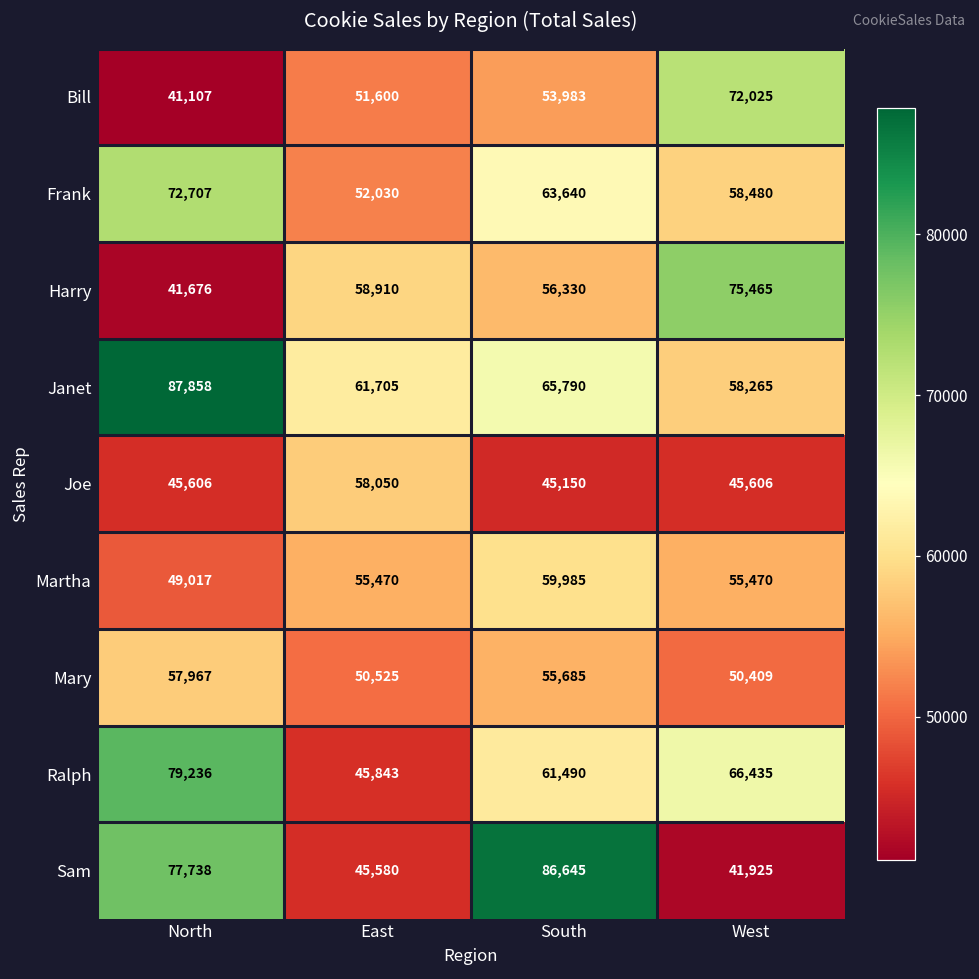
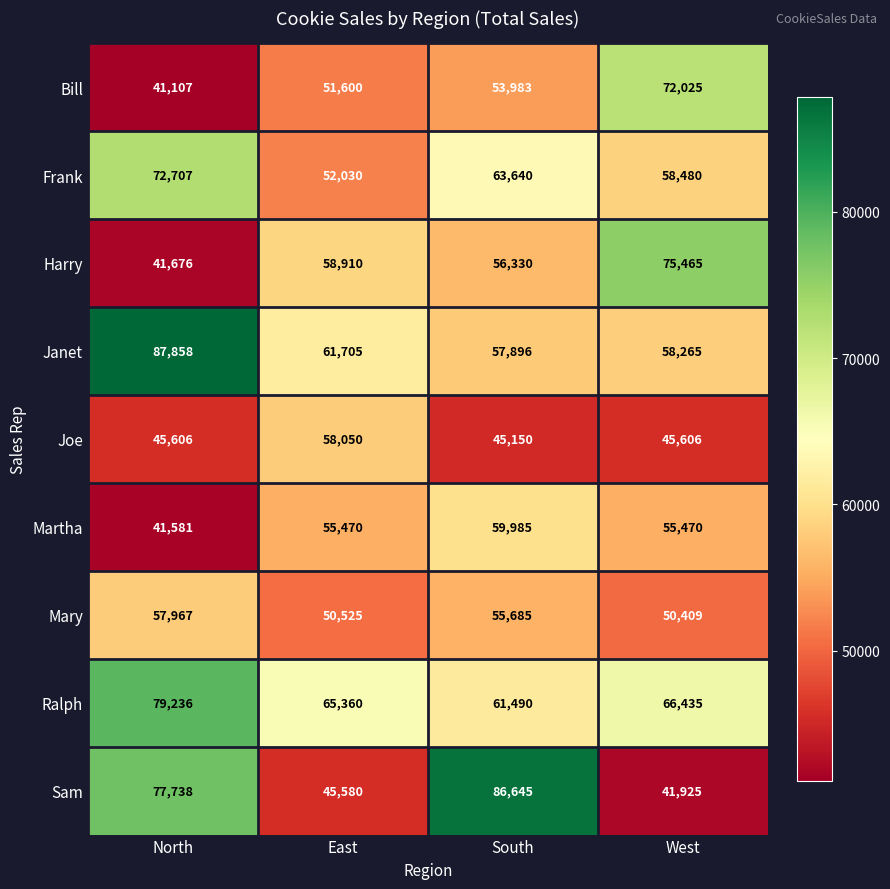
Janet, South: 65,790 -> 57,896
Martha, North: 49,017 -> 41,581
Ralph, East: 45,843 -> 65,360
